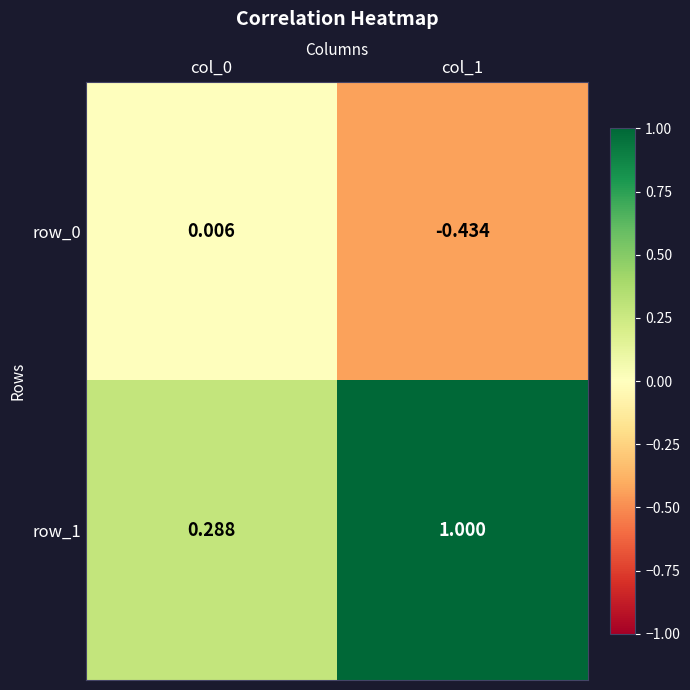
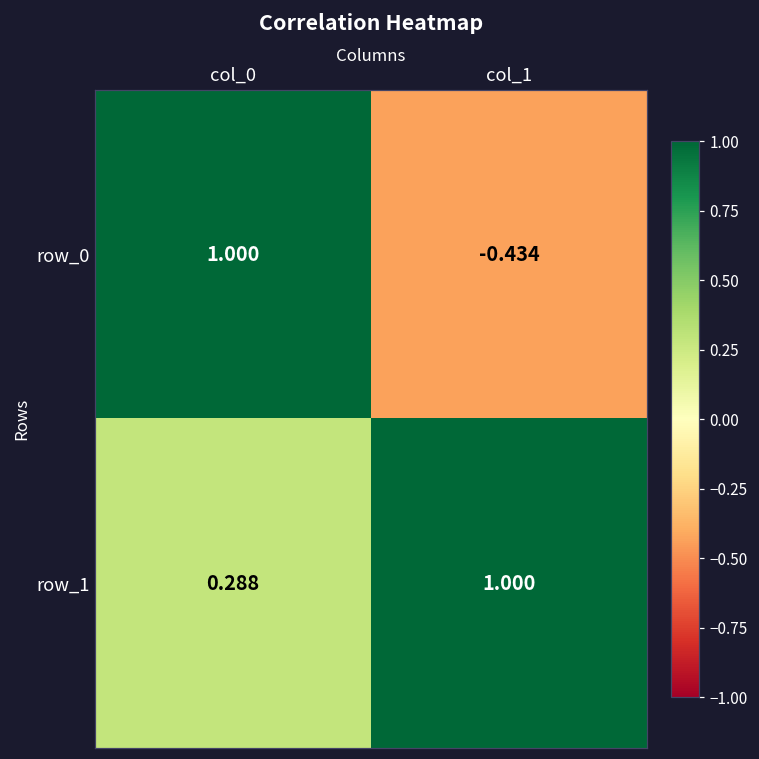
row_0, col_0: 0.006 -> 1.000
